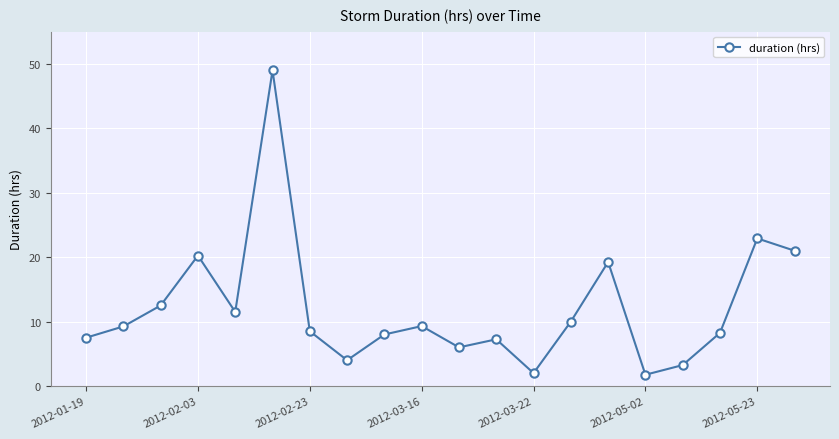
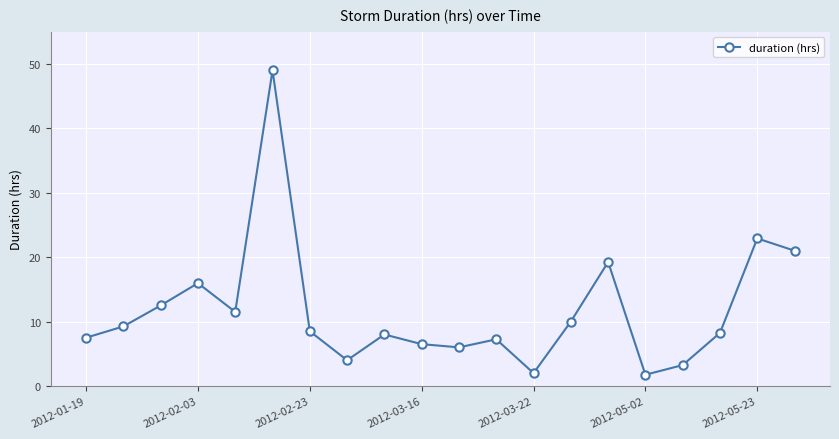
2012-02-03: 20 -> 16
2012-03-16: 9 -> 7
